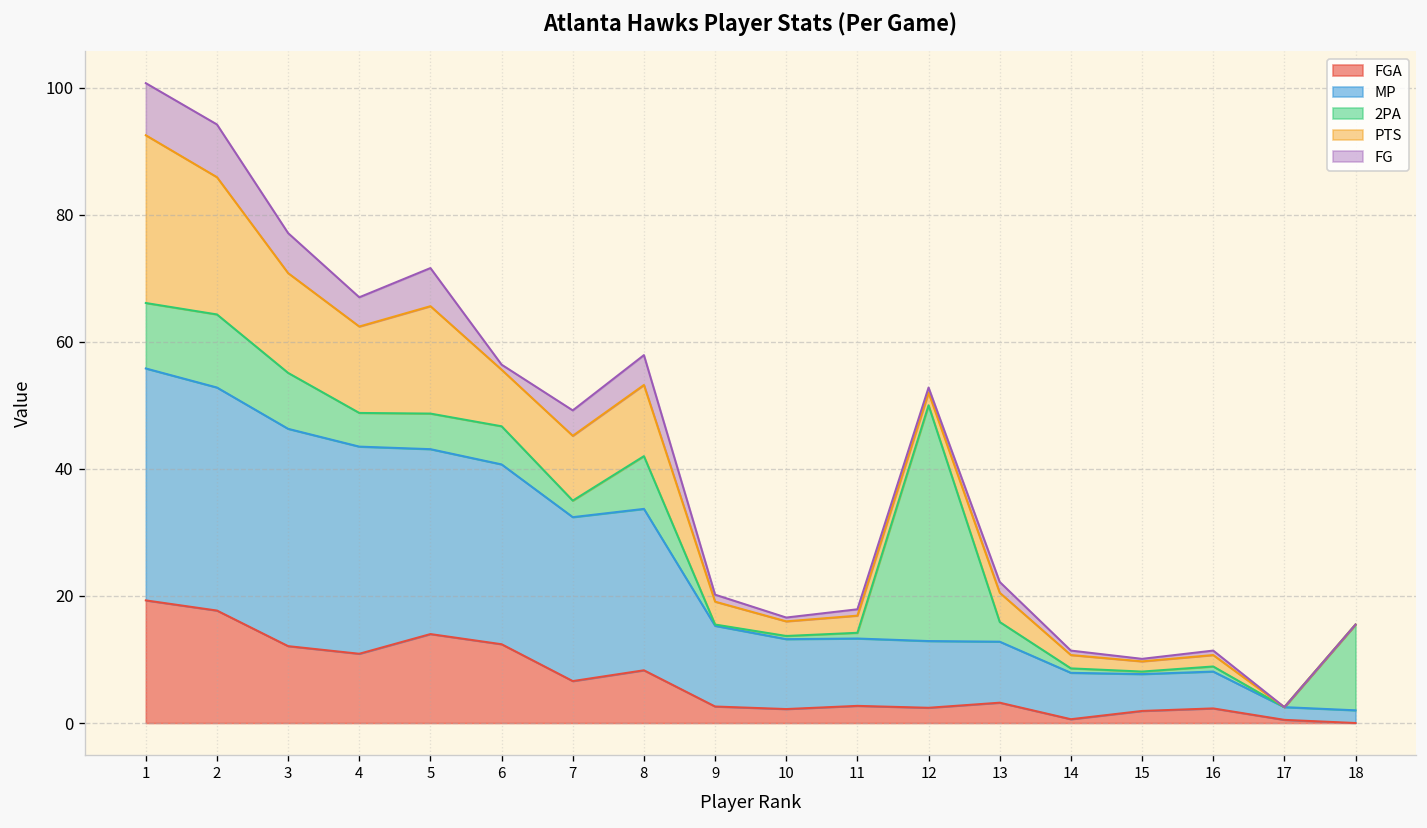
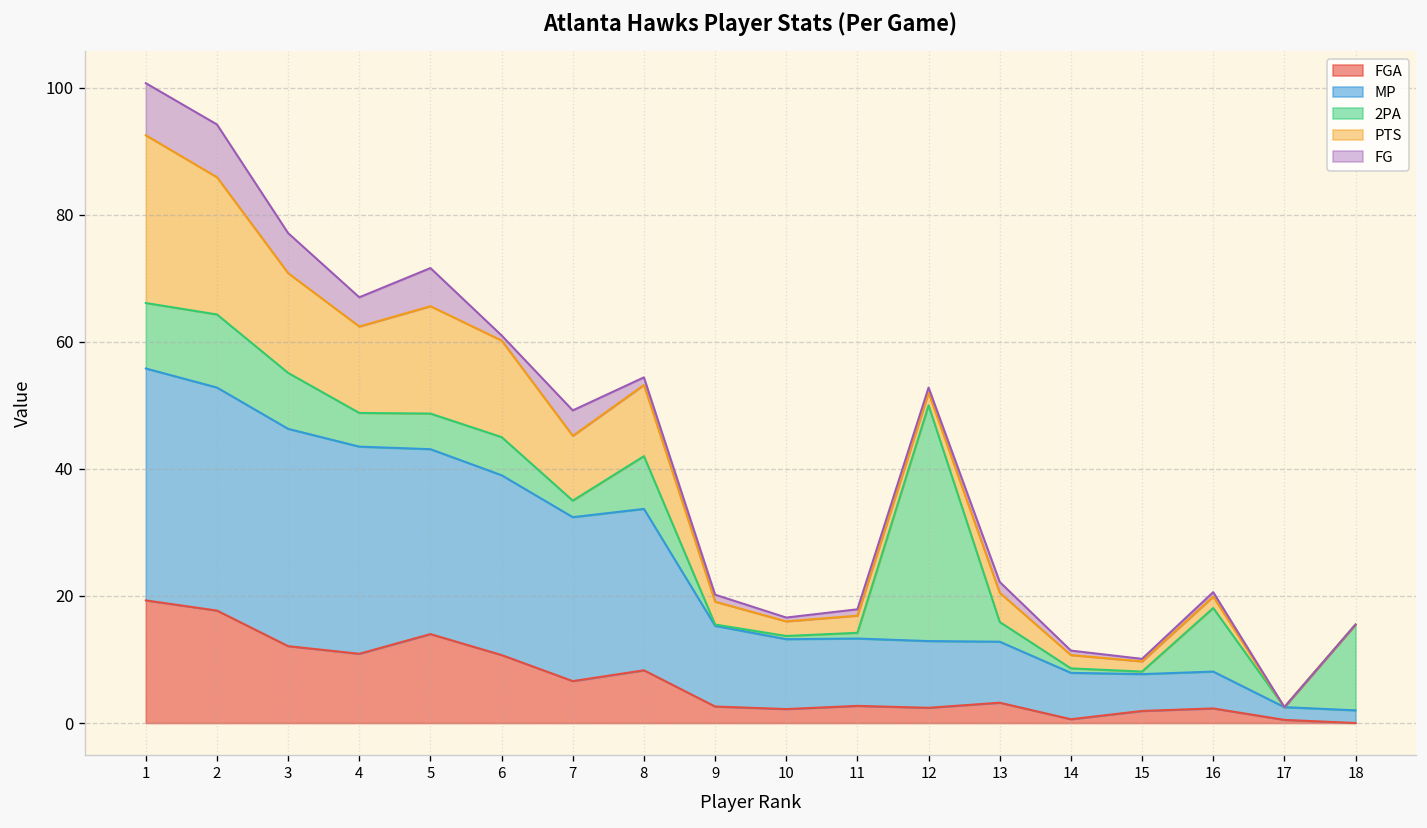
FGA, 6: 12 -> 11
PTS, 6: 9 -> 15
FG, 8: 5 -> 1
2PA, 16: 1 -> 10
